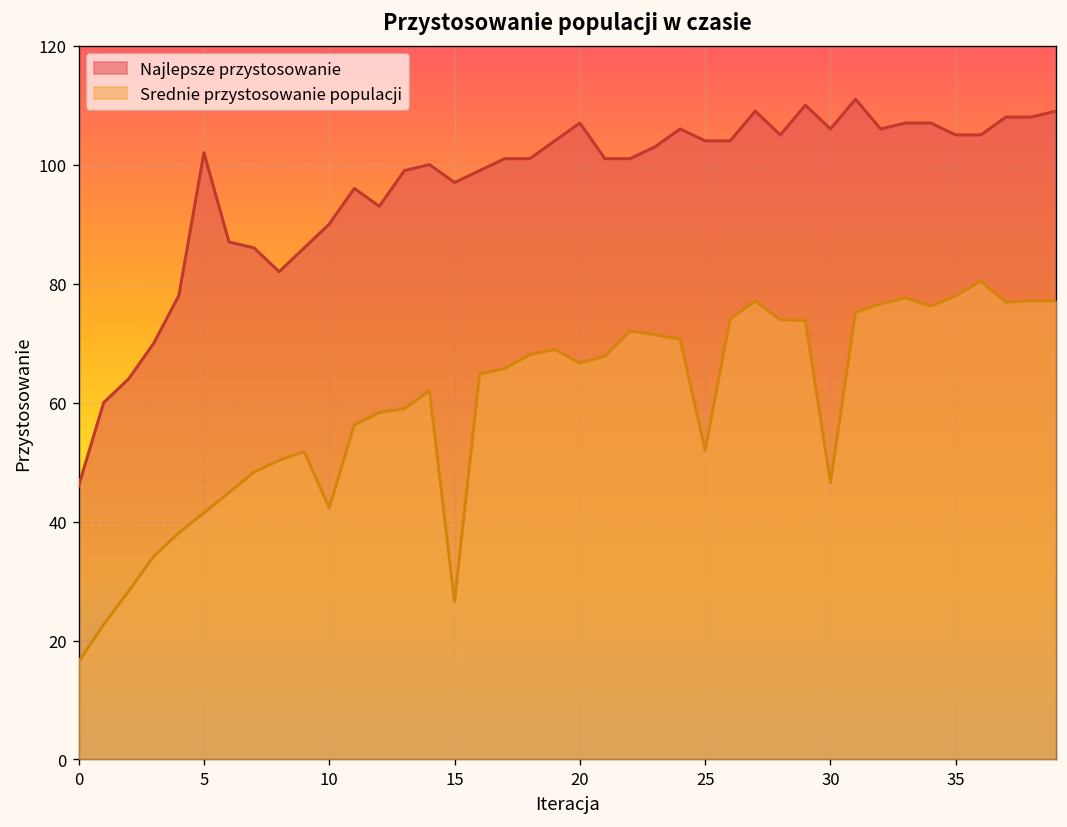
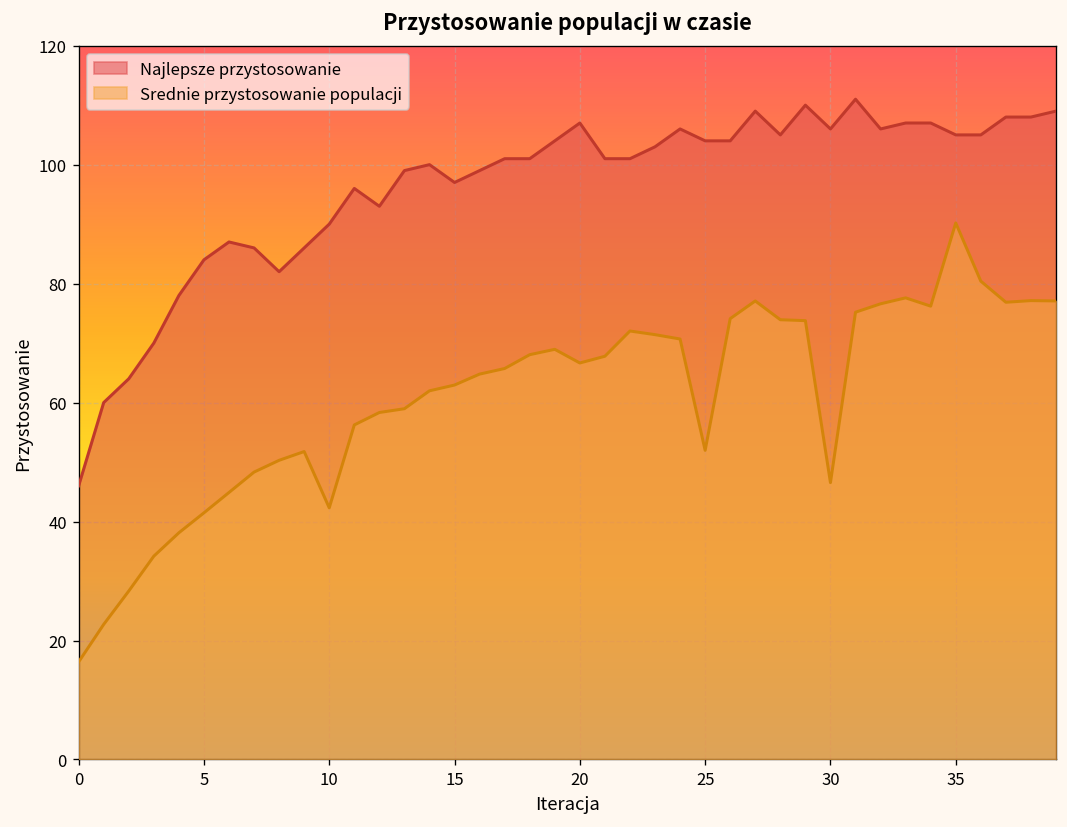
Najlepsze przystosowanie, 5: 102 -> 84
Srednie przystosowanie populacji, 15: 27 -> 63
Srednie przystosowanie populacji, 35: 78 -> 90
